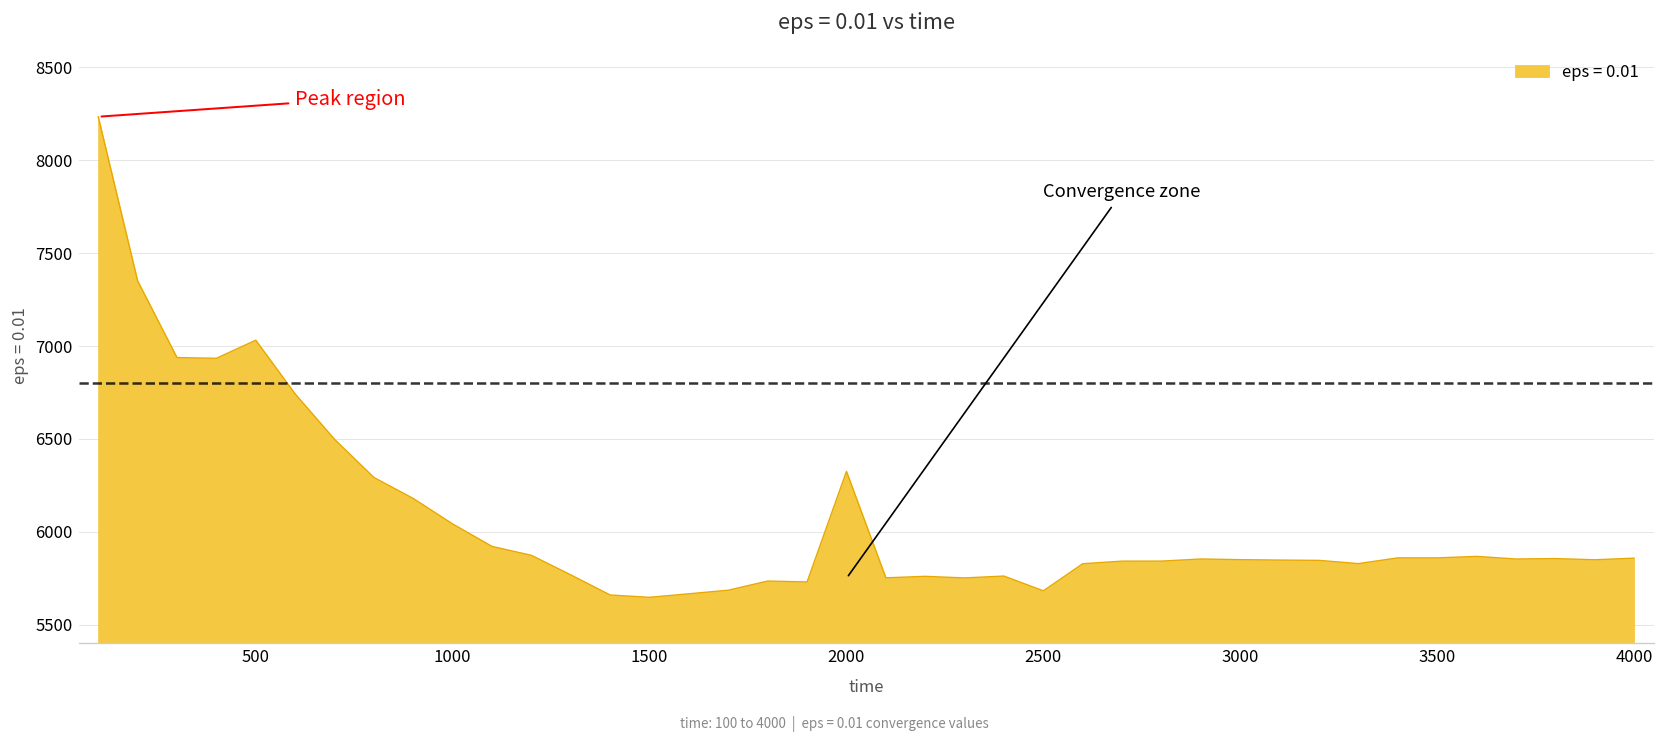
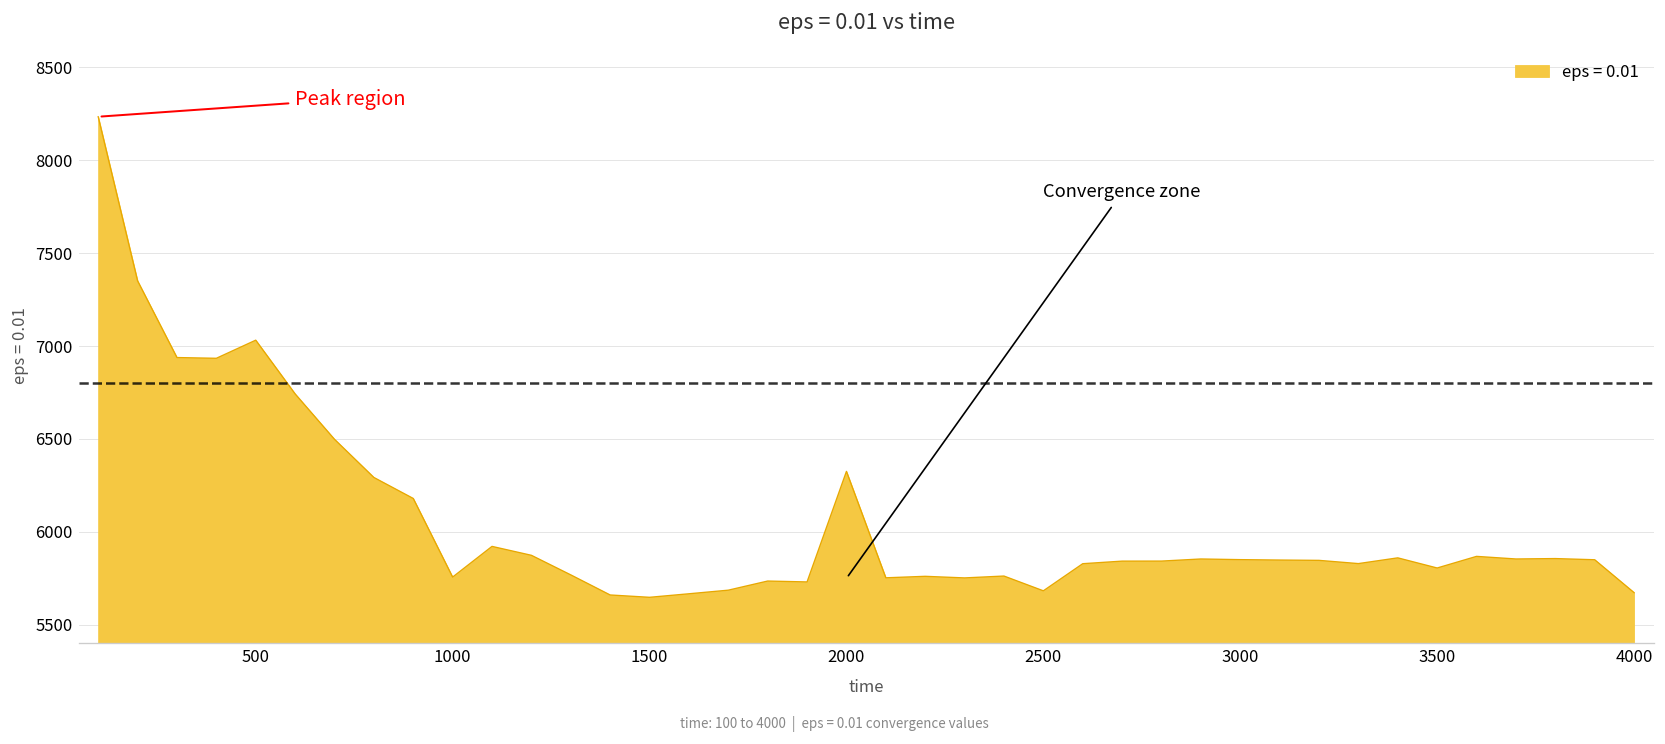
1000: 6040 -> 5760
3500: 5860 -> 5810
4000: 5860 -> 5670
